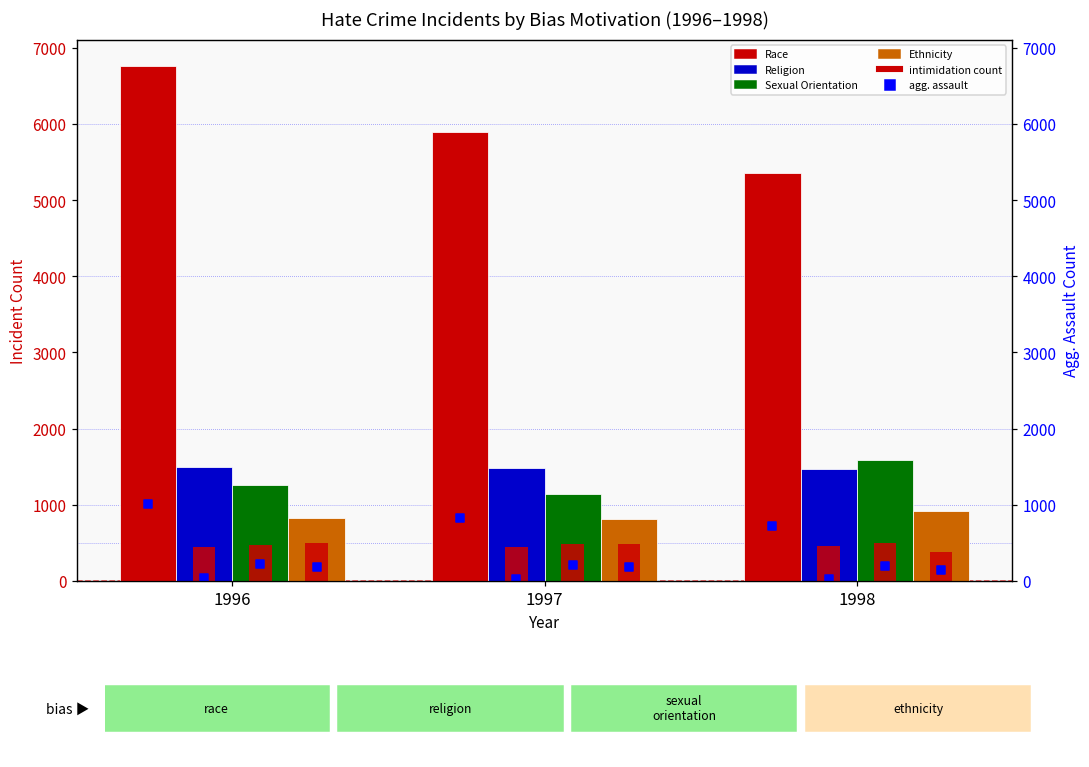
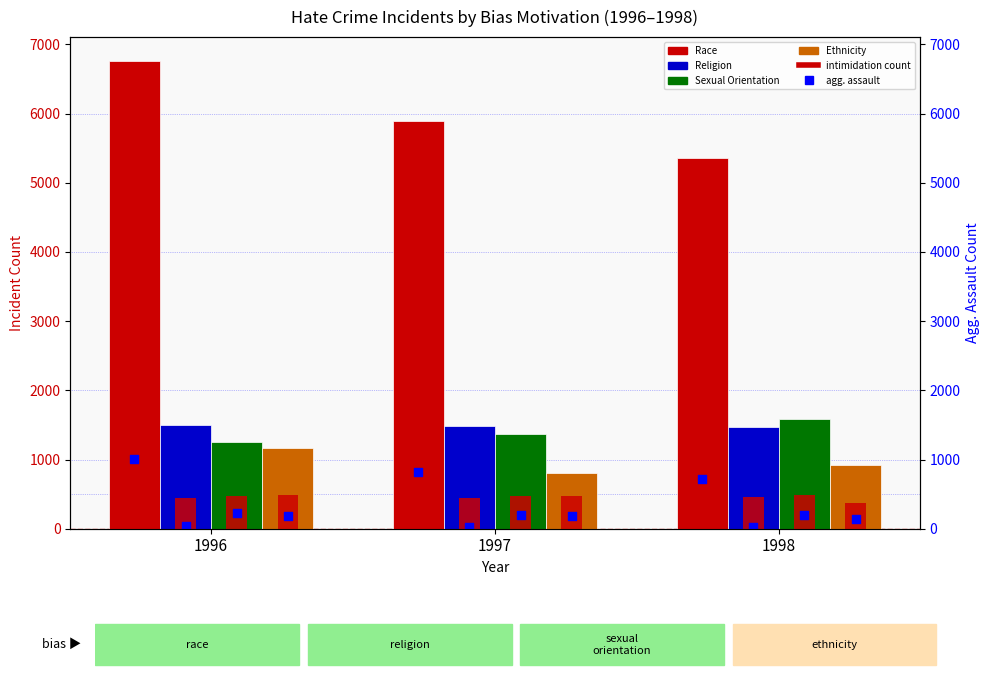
Ethnicity, 1996: 800 -> 1200
Sexual Orientation, 1997: 1100 -> 1400
